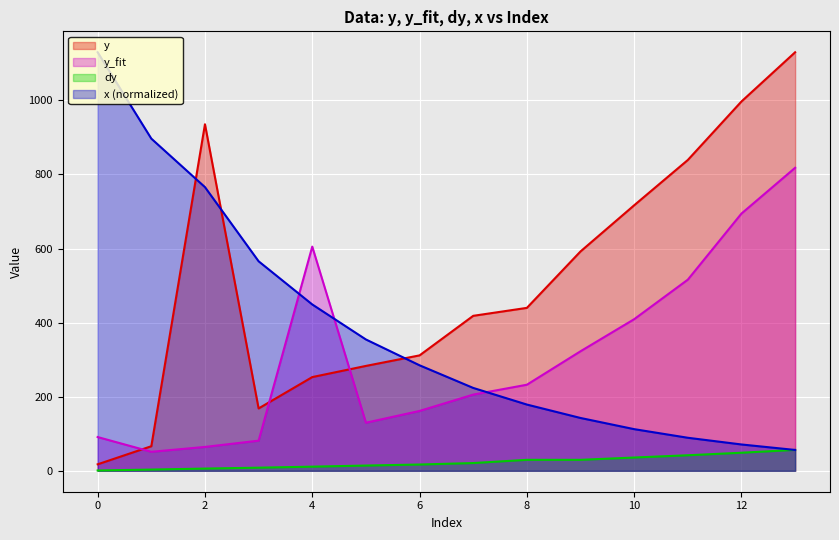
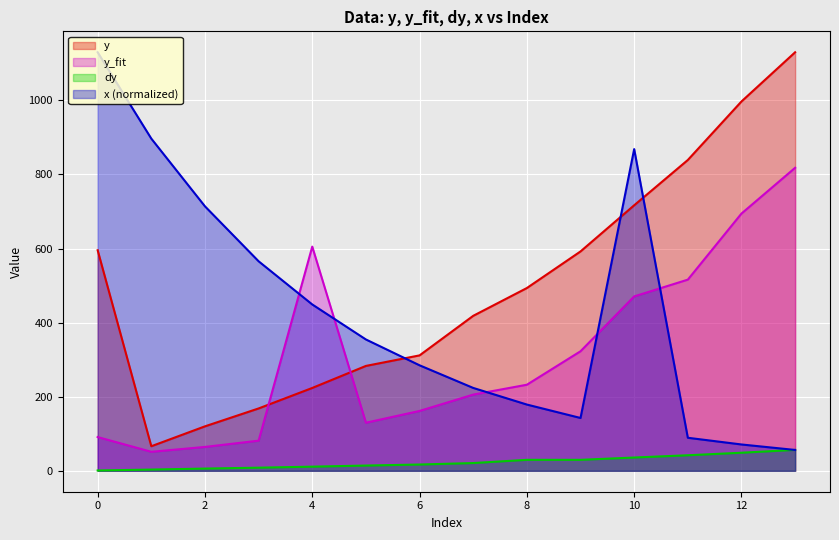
y, 0: 20 -> 600
y, 2: 940 -> 120
x (normalized), 2: 770 -> 710
y, 4: 250 -> 220
y, 8: 440 -> 490
y_fit, 10: 410 -> 470
x (normalized), 10: 110 -> 870
